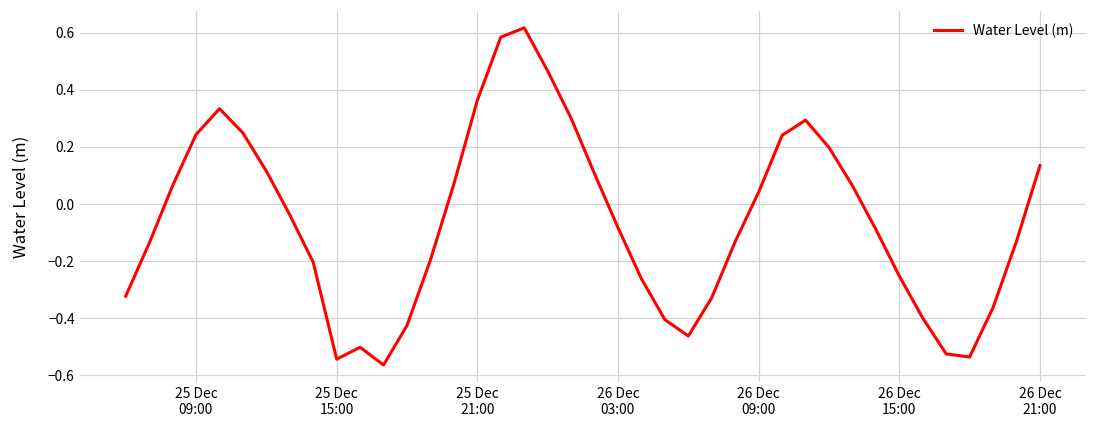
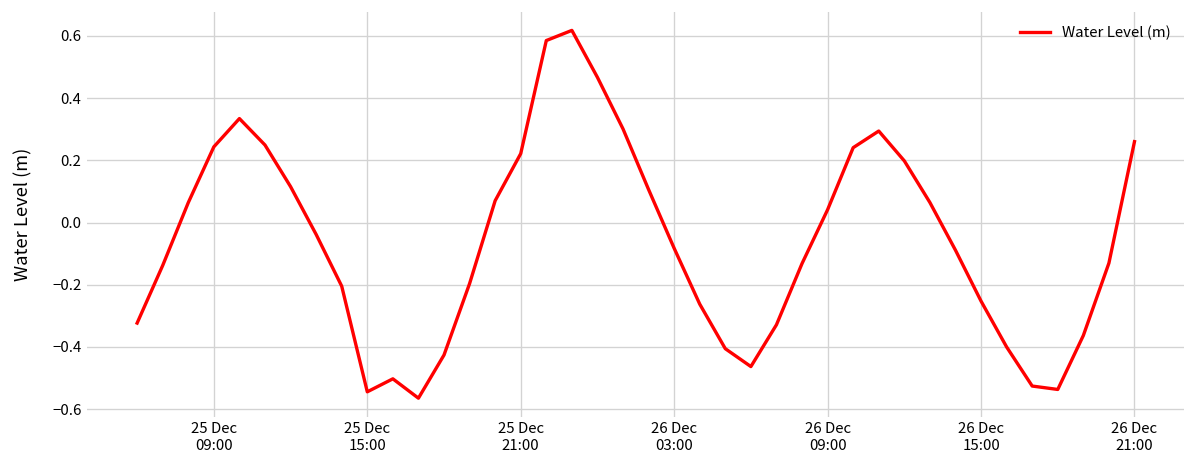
25 Dec 21:00: 0.36 -> 0.22
26 Dec 21:00: 0.13 -> 0.26
